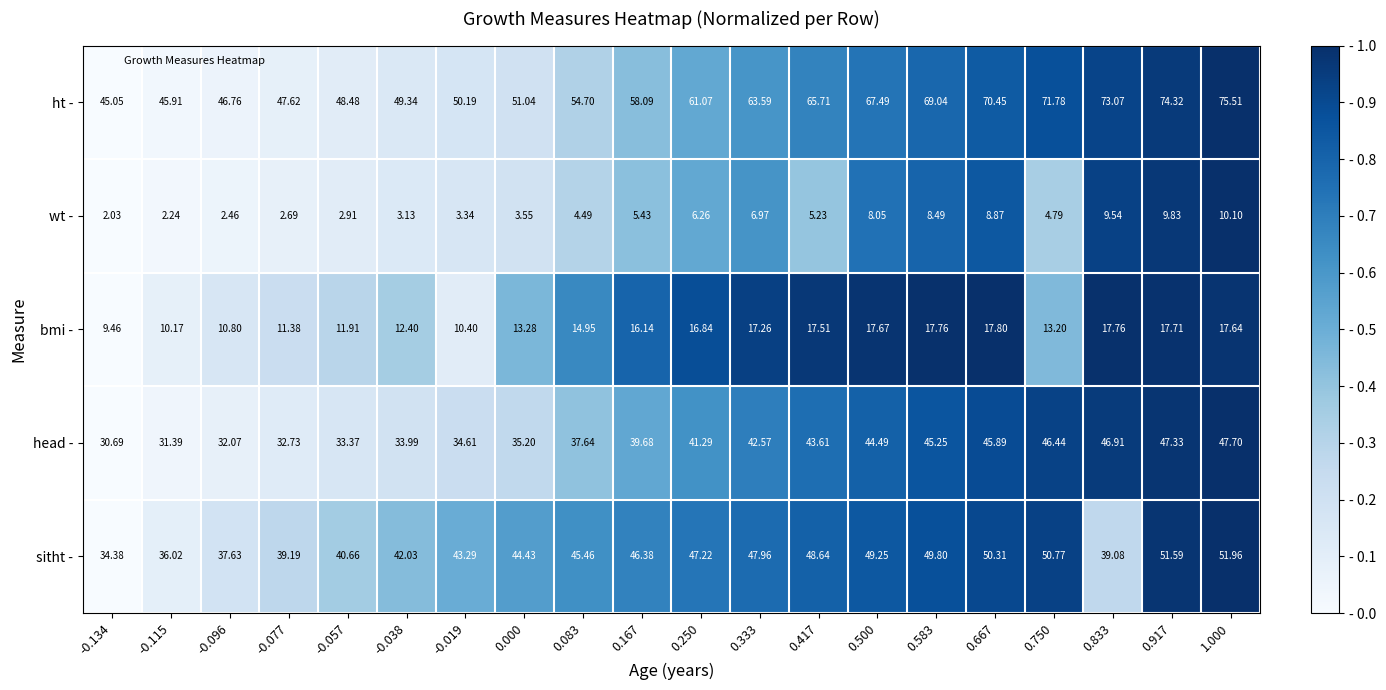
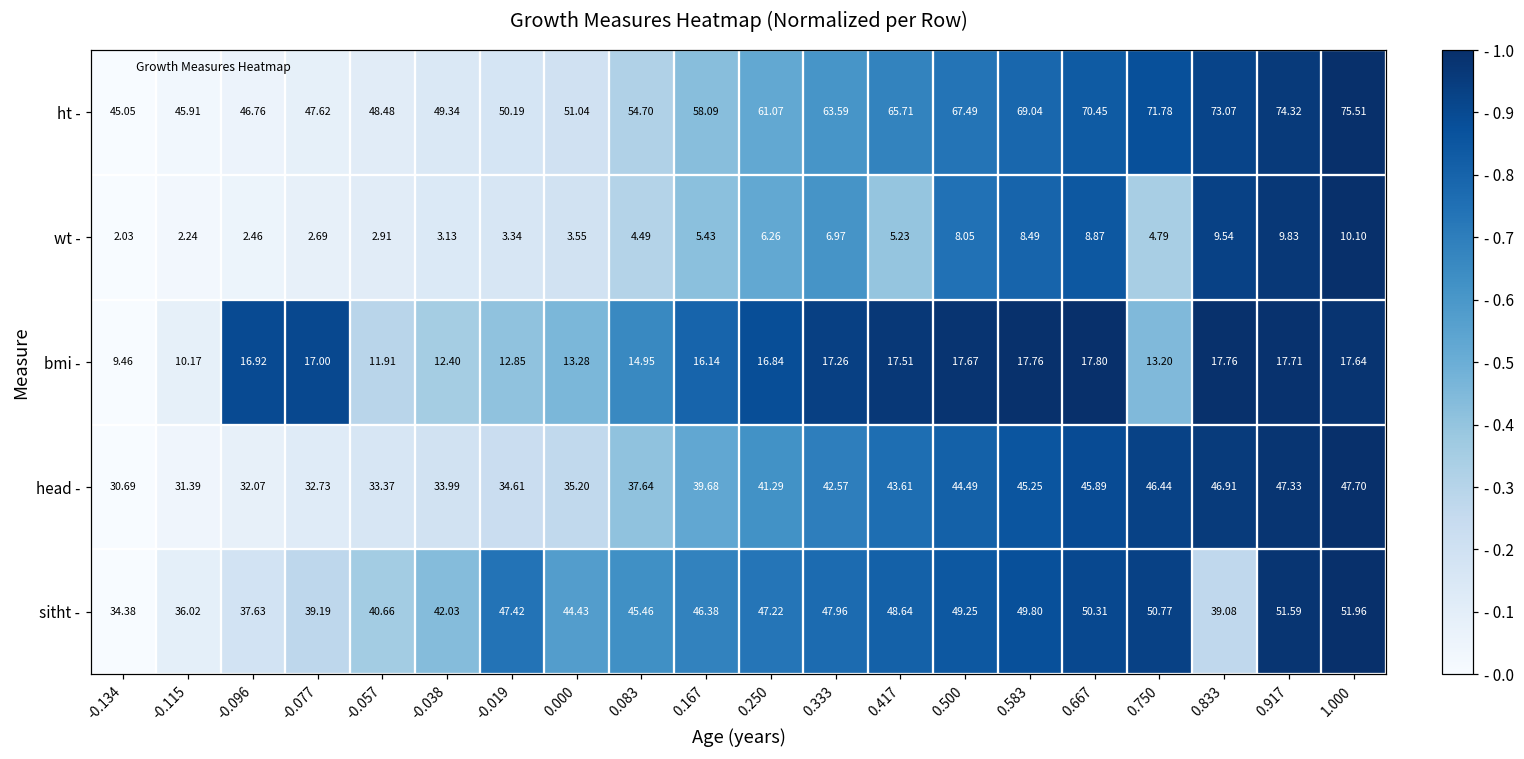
bmi -, -0.096: 10.80 -> 16.92
bmi -, -0.077: 11.38 -> 17.00
bmi -, -0.019: 10.40 -> 12.85
sitht -, -0.019: 43.29 -> 47.42
